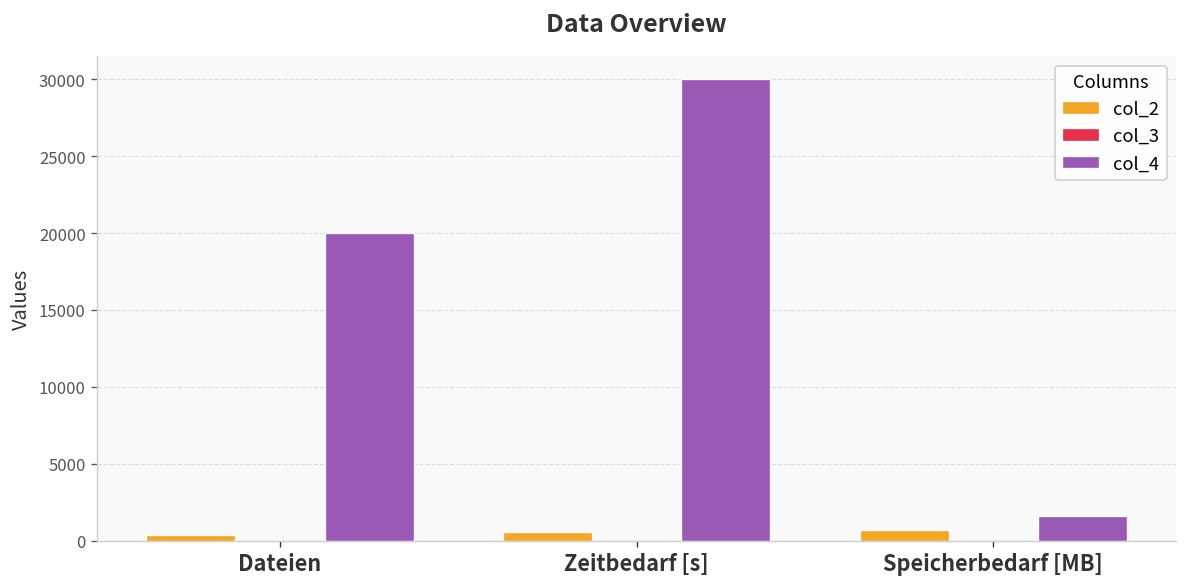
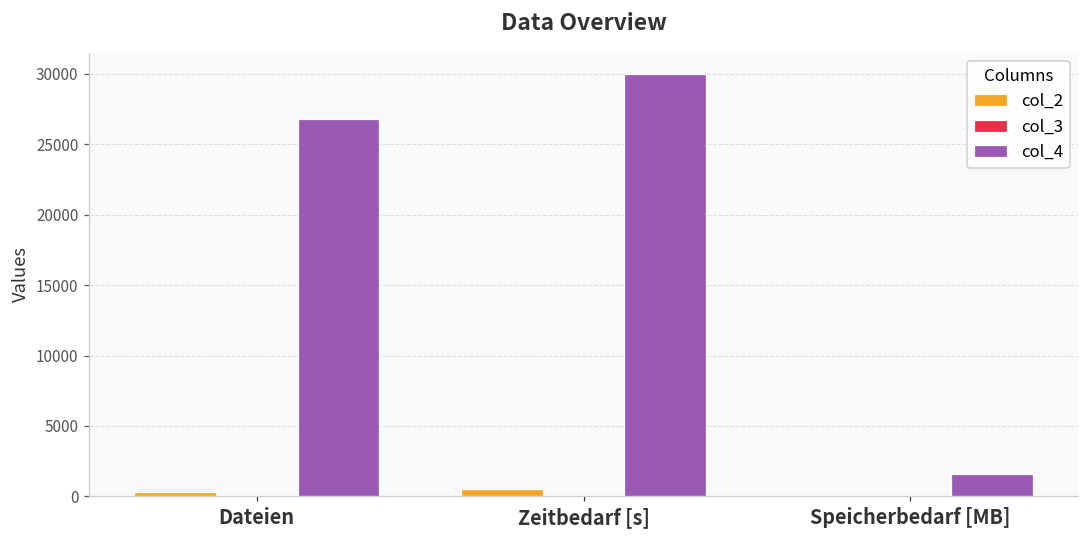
col_4, Dateien: 20000 -> 26800
col_2, Speicherbedarf [MB]: 700 -> 0
